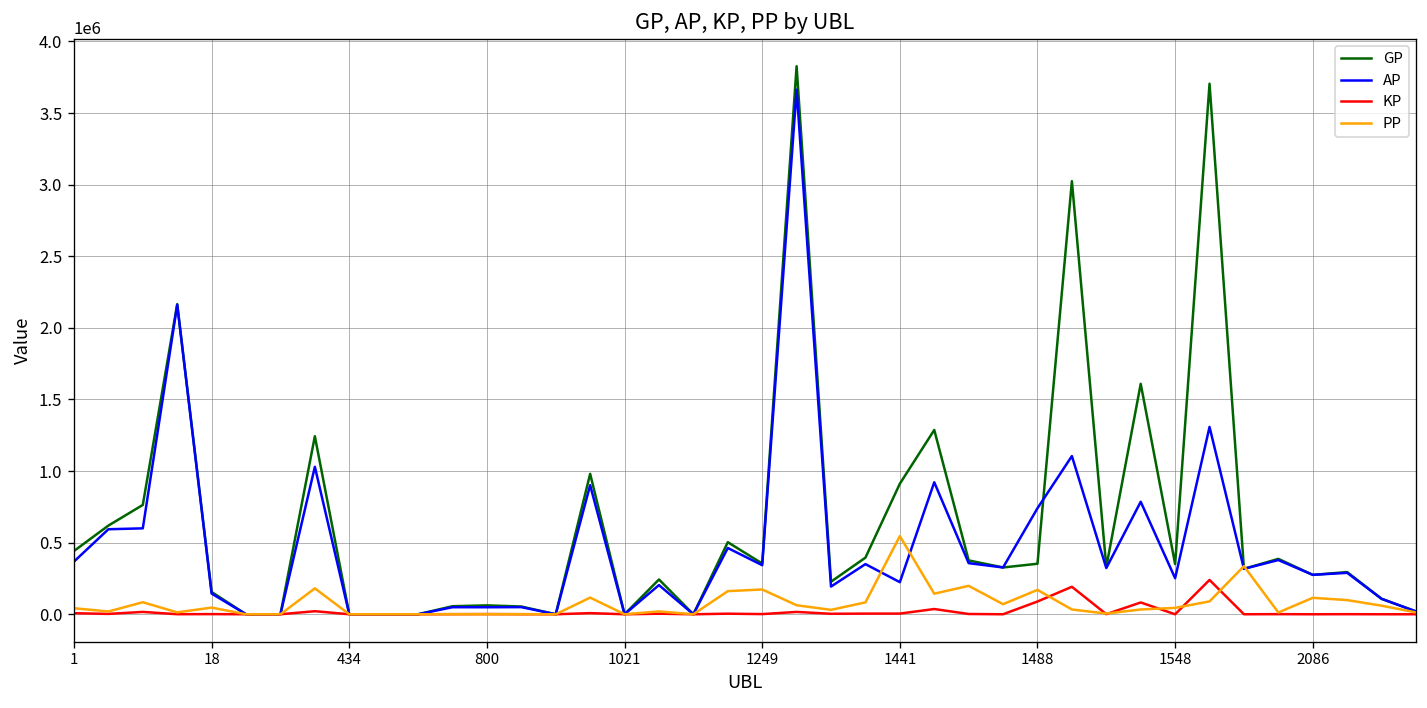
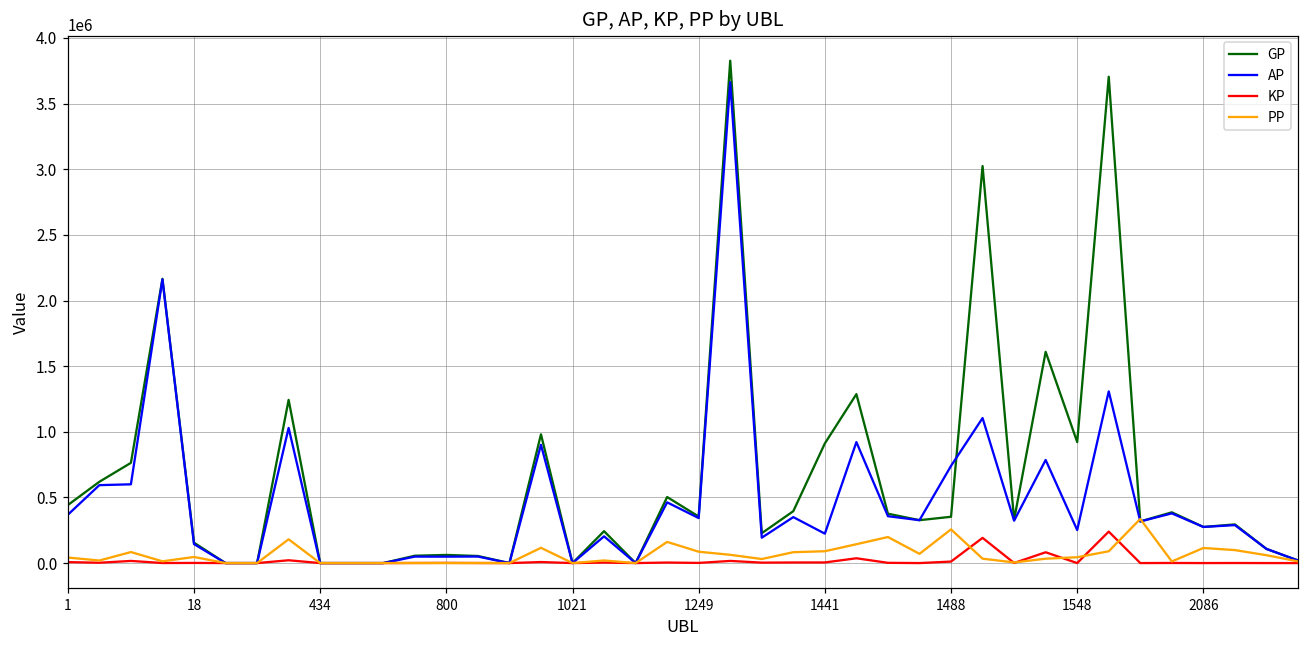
PP, 1249: 170000 -> 90000
PP, 1441: 550000 -> 90000
KP, 1488: 90000 -> 10000
PP, 1488: 170000 -> 260000
GP, 1548: 350000 -> 920000
